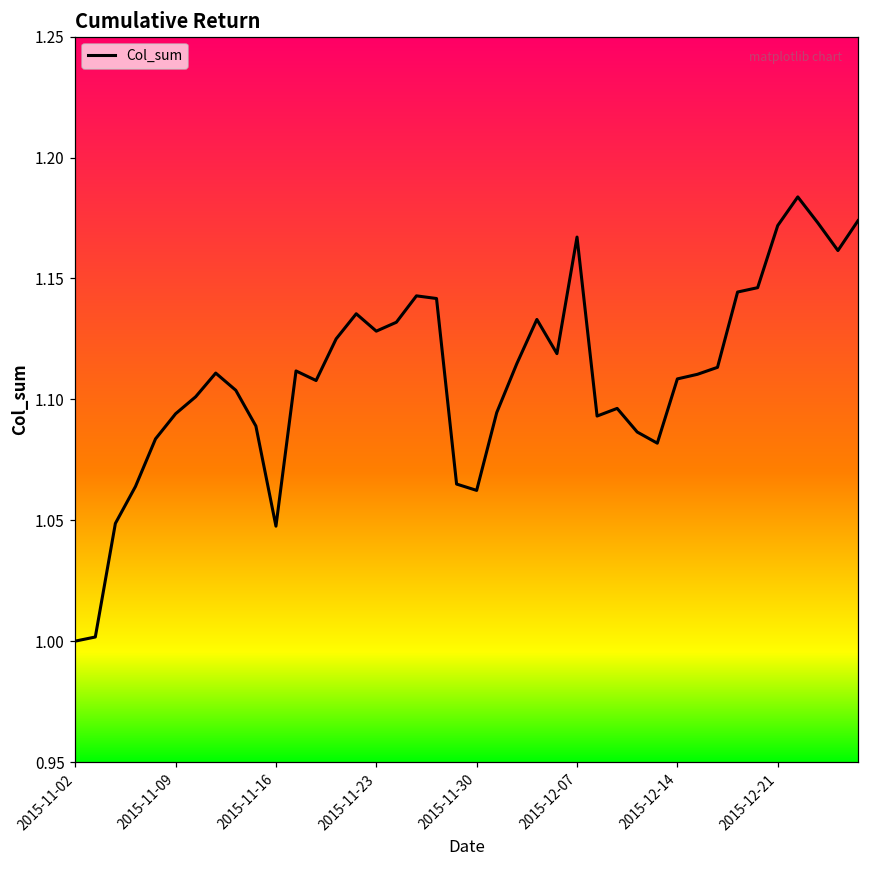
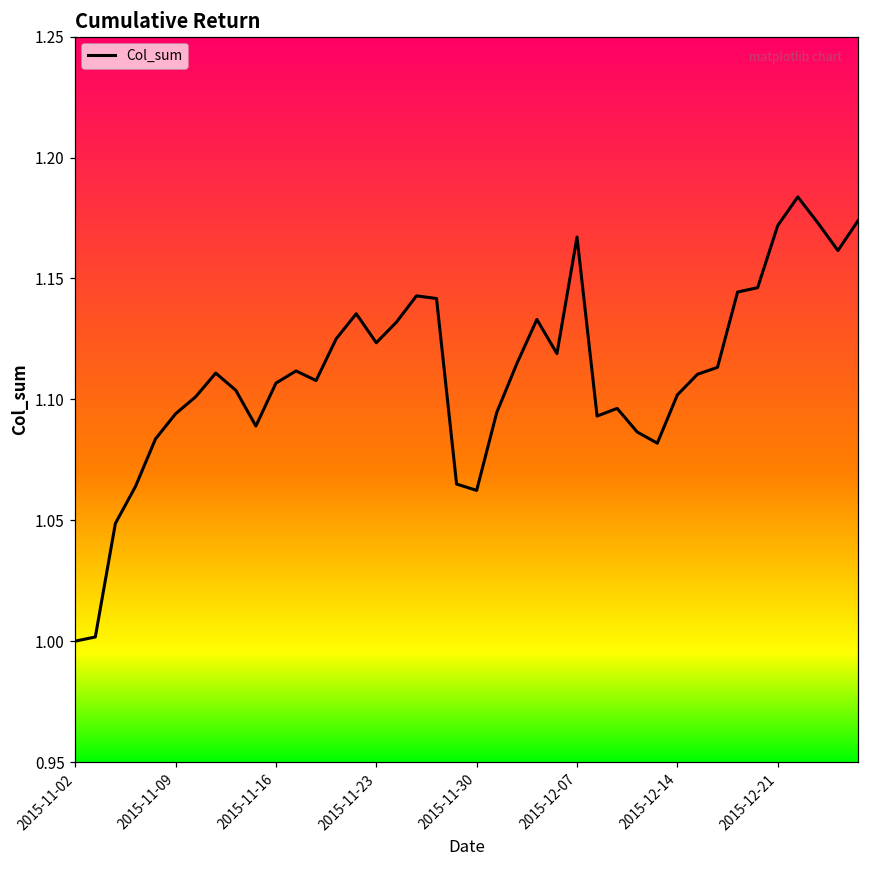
2015-11-16: 1.048 -> 1.107
2015-11-23: 1.128 -> 1.123
2015-12-14: 1.108 -> 1.102
